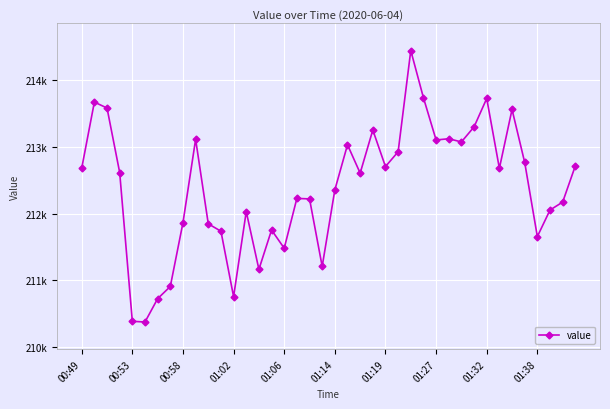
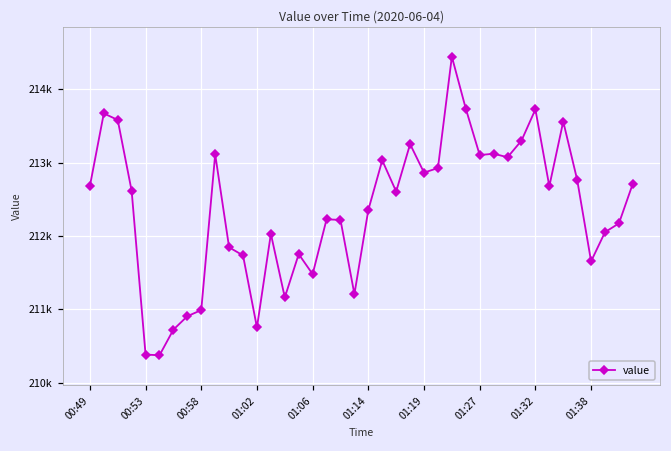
00:58: 211900 -> 211000
01:19: 212700 -> 212900
